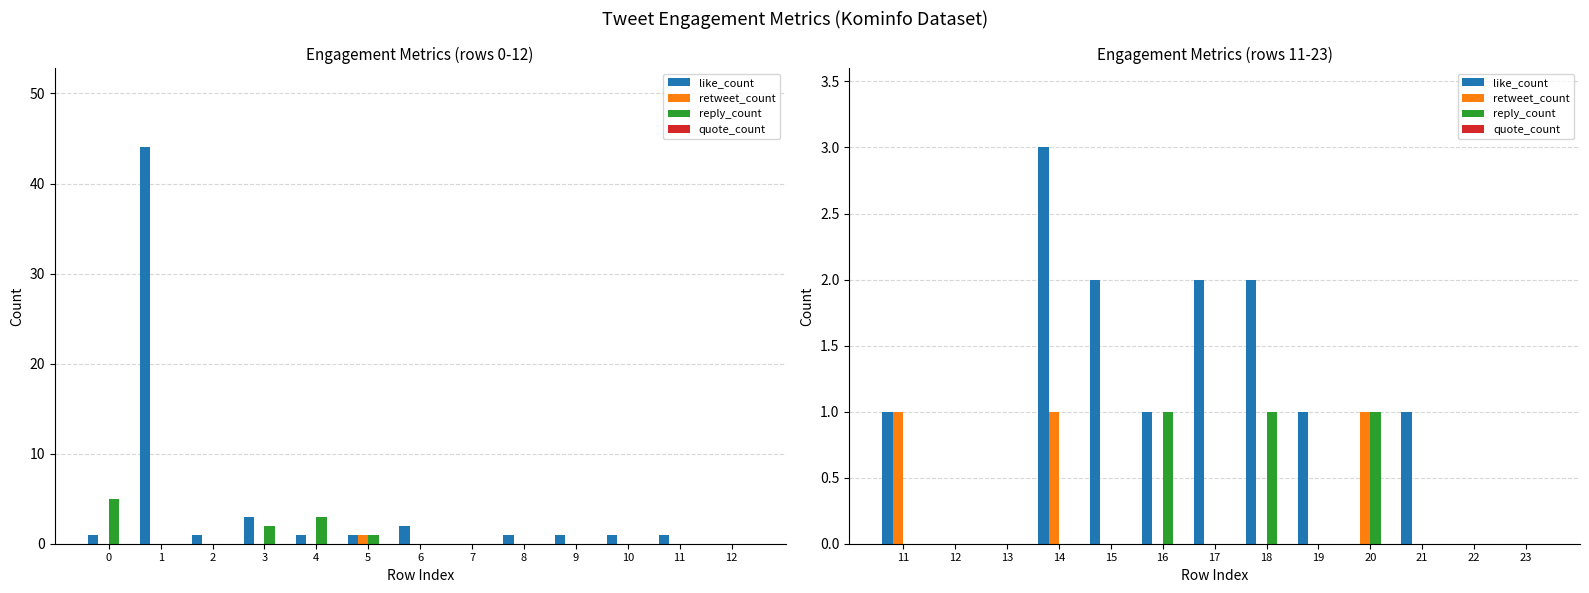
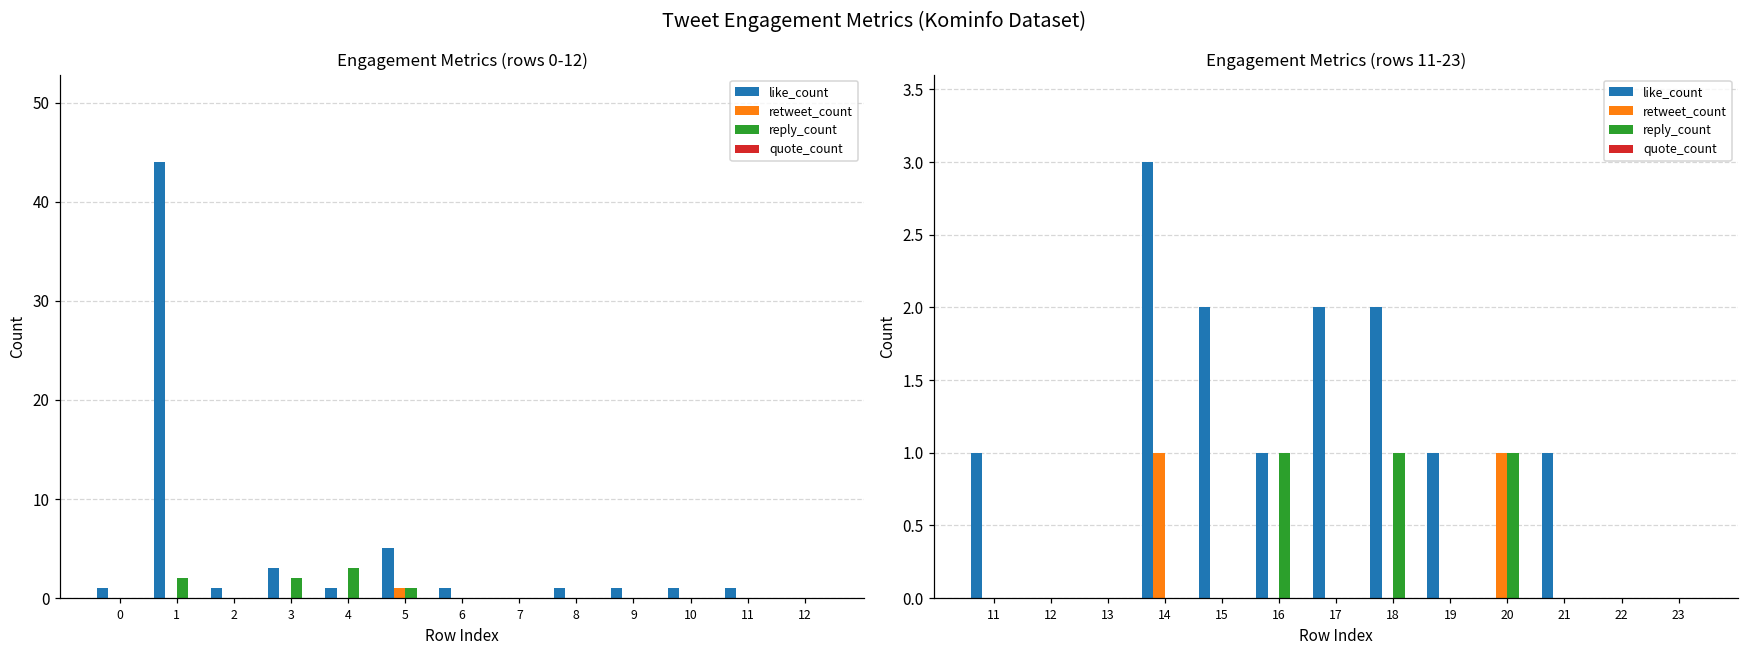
Engagement Metrics (rows 0-12), reply_count, 0: 5 -> 0
Engagement Metrics (rows 0-12), reply_count, 1: 0 -> 2
Engagement Metrics (rows 0-12), like_count, 5: 1 -> 5
Engagement Metrics (rows 0-12), like_count, 6: 2 -> 1
Engagement Metrics (rows 11-23), retweet_count, 11: 1 -> 0
